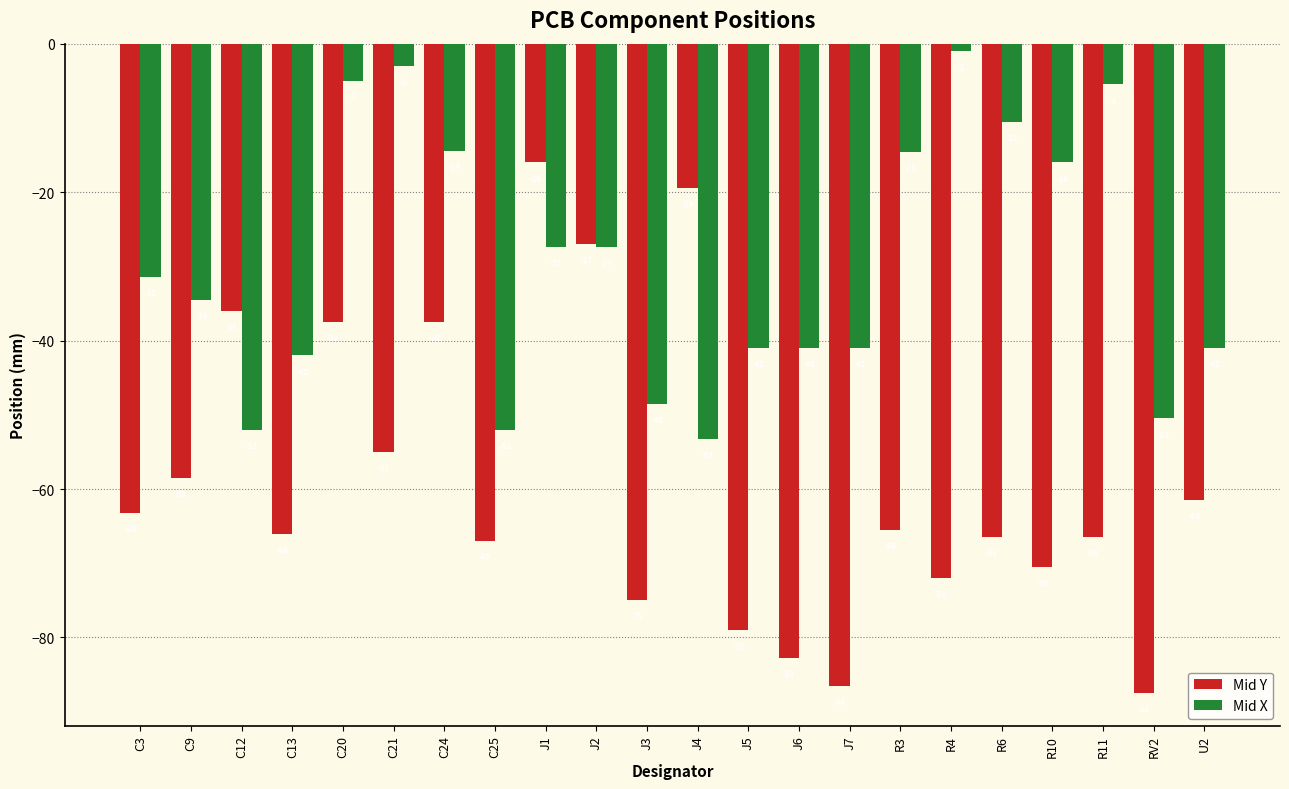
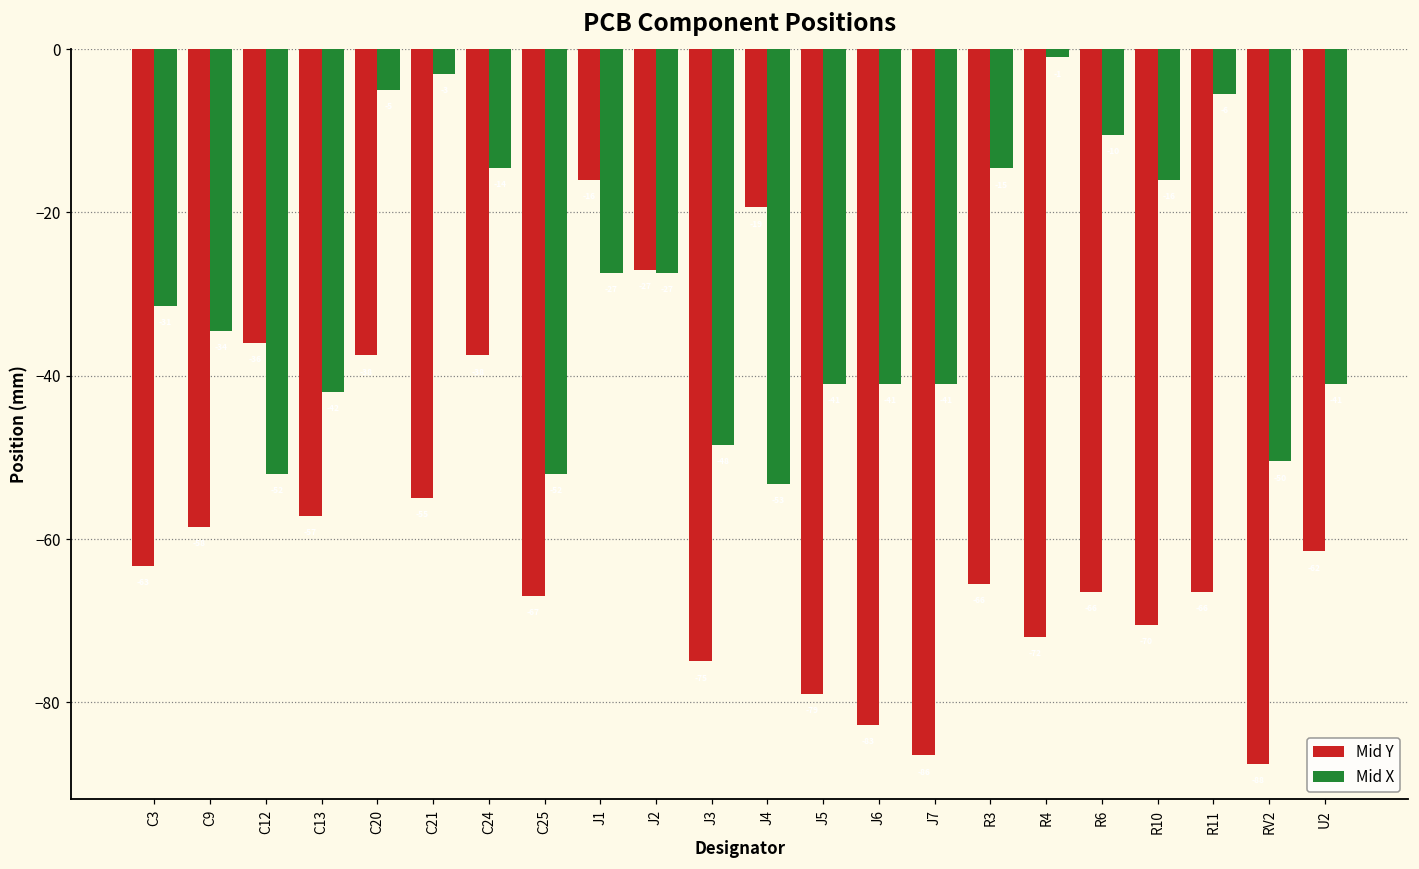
Mid Y, C13: -66 -> -57
